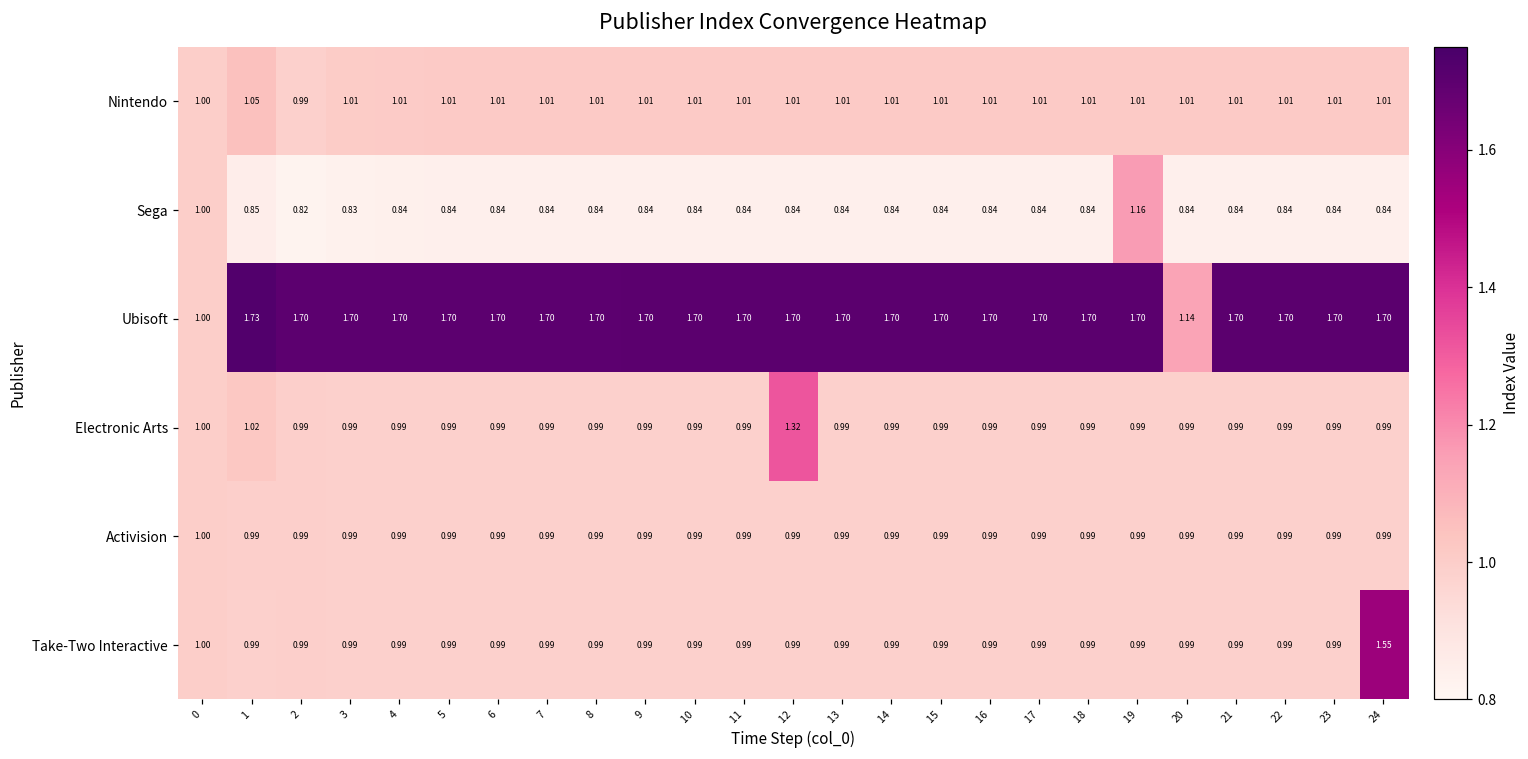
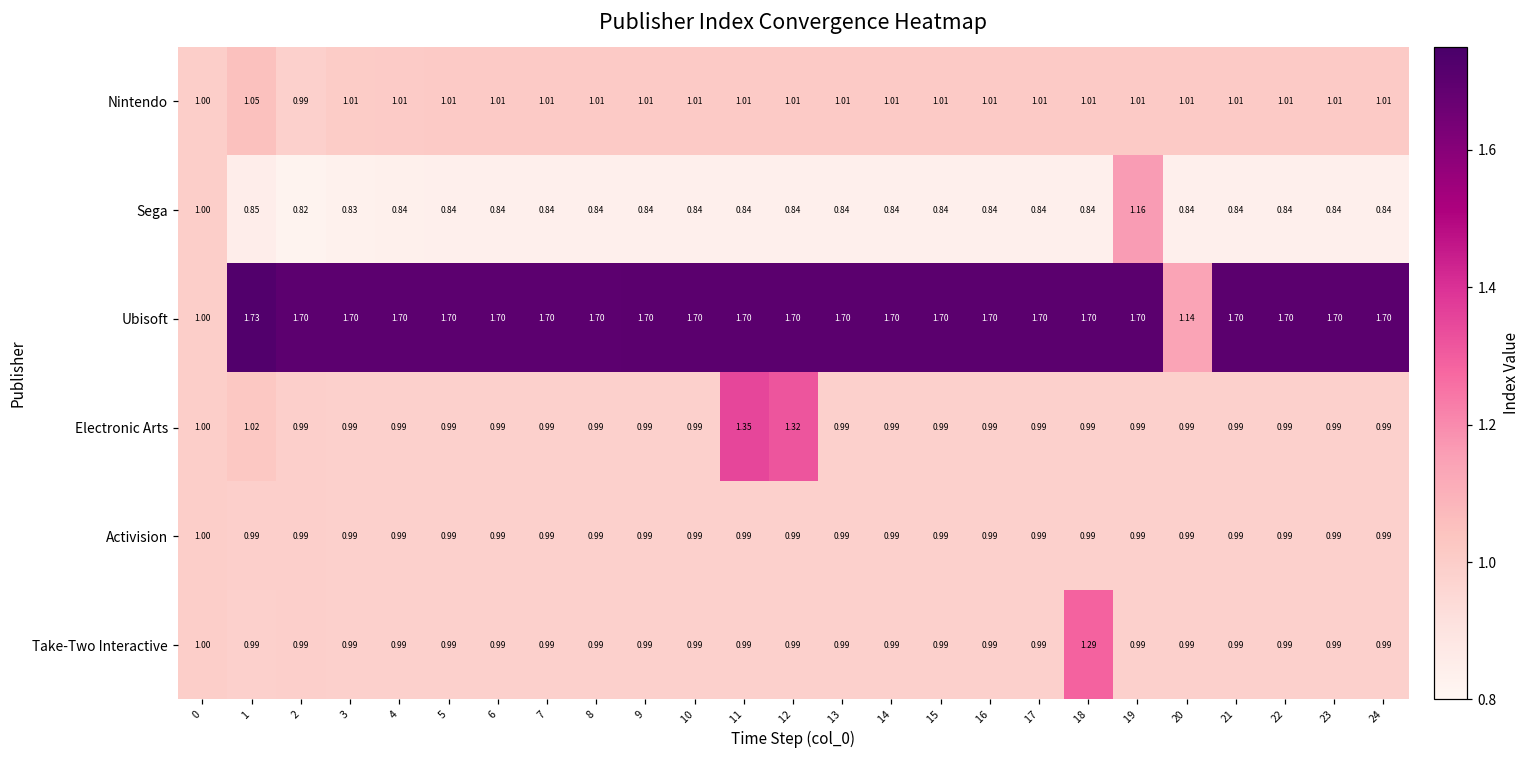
Electronic Arts, 11: 0.99 -> 1.35
Take-Two Interactive, 18: 0.99 -> 1.29
Take-Two Interactive, 24: 1.55 -> 0.99
